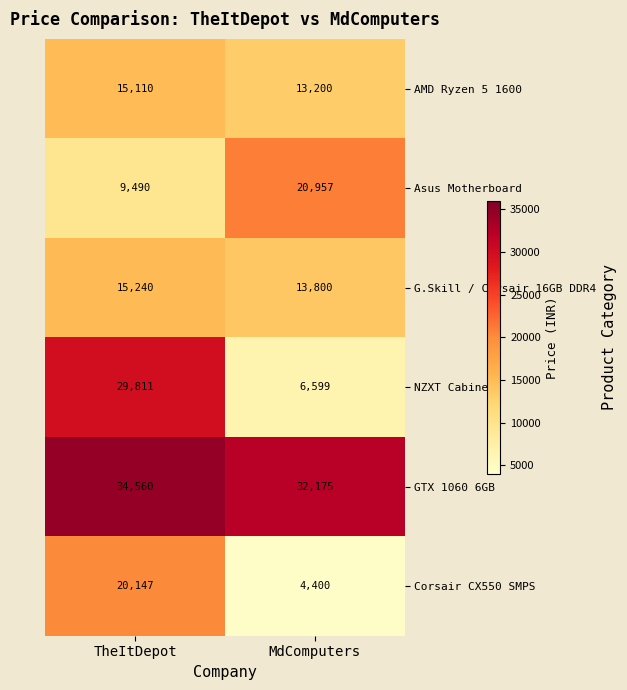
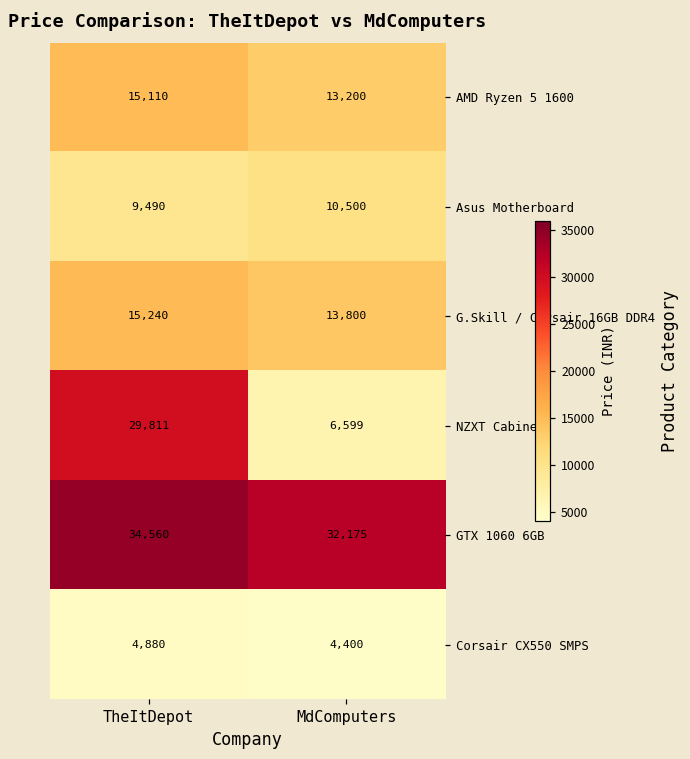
Asus Motherboard, MdComputers: 20,957 -> 10,500
Corsair CX550 SMPS, TheItDepot: 20,147 -> 4,880
